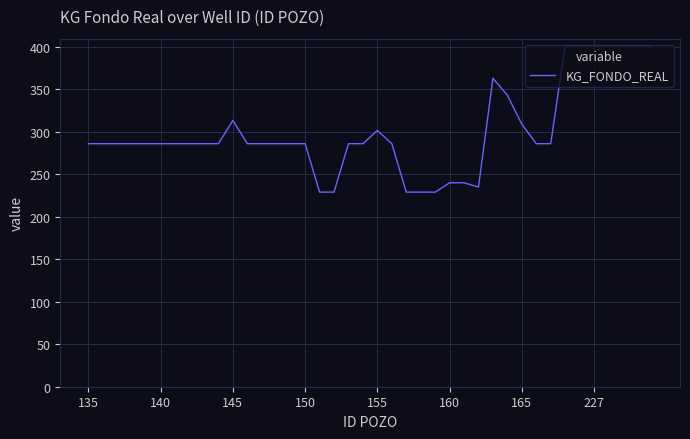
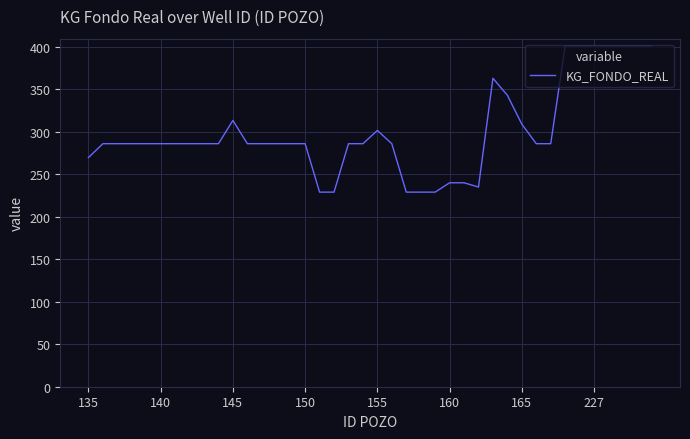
135: 290 -> 270
